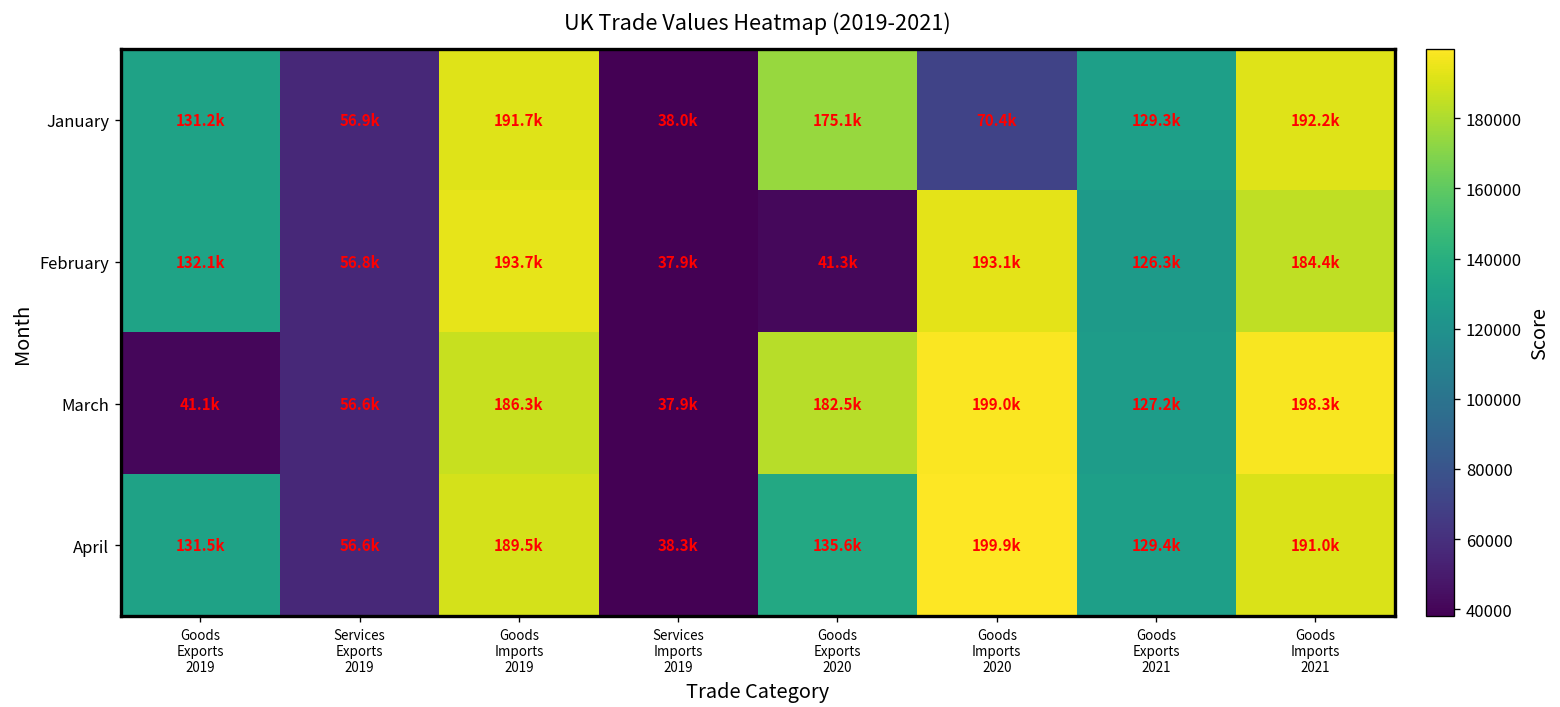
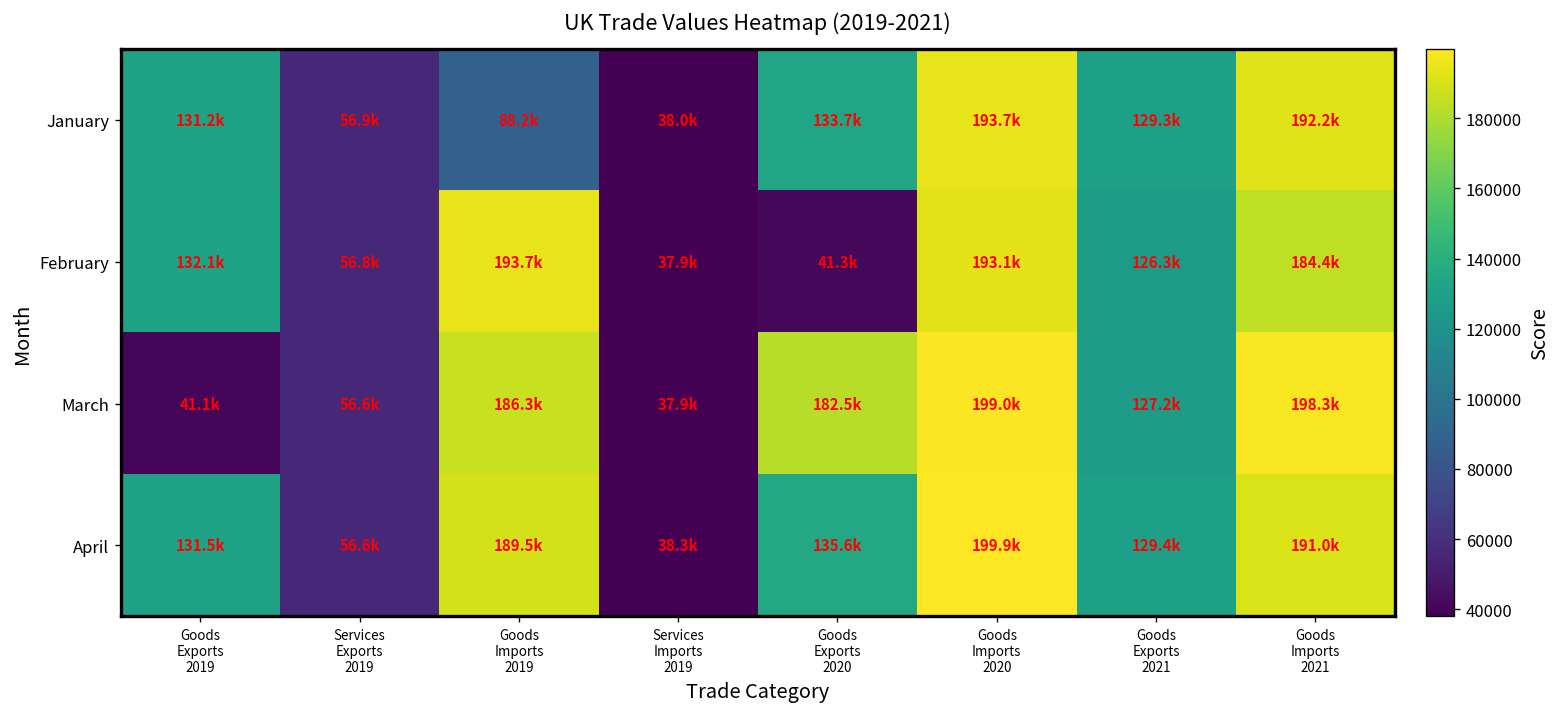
January, Goods Imports 2019: 191.7k -> 88.2k
January, Goods Exports 2020: 175.1k -> 133.7k
January, Goods Imports 2020: 70.4k -> 193.7k
